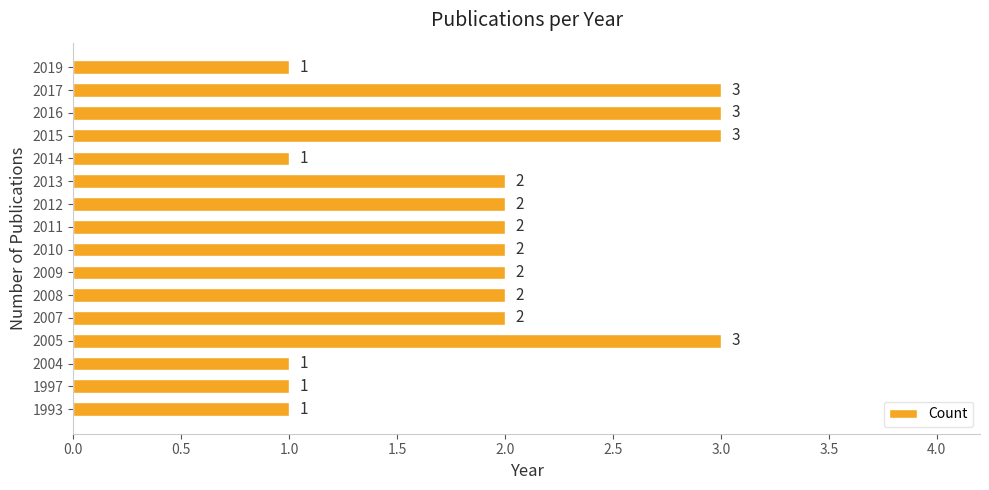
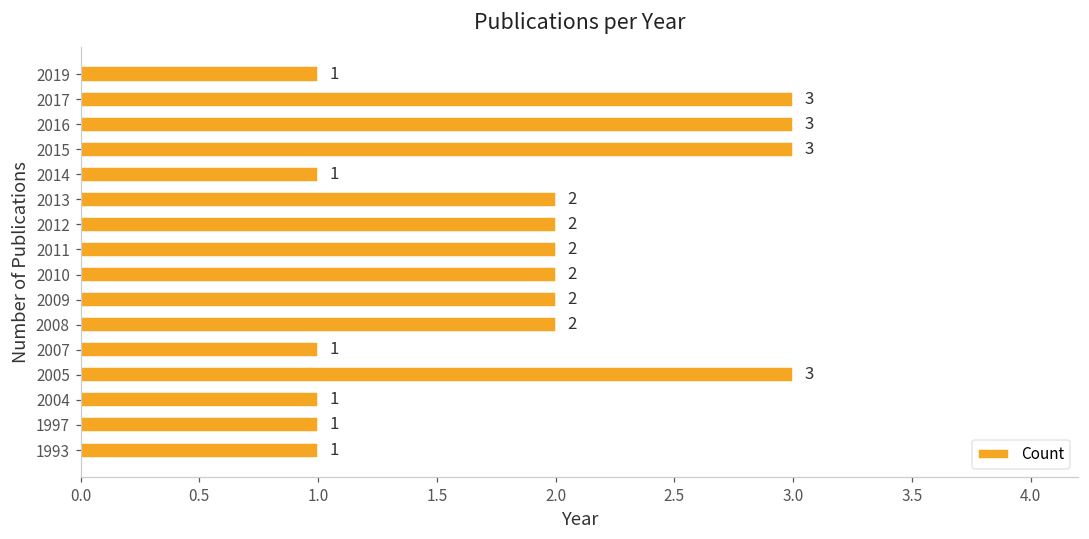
2007: 2 -> 1
